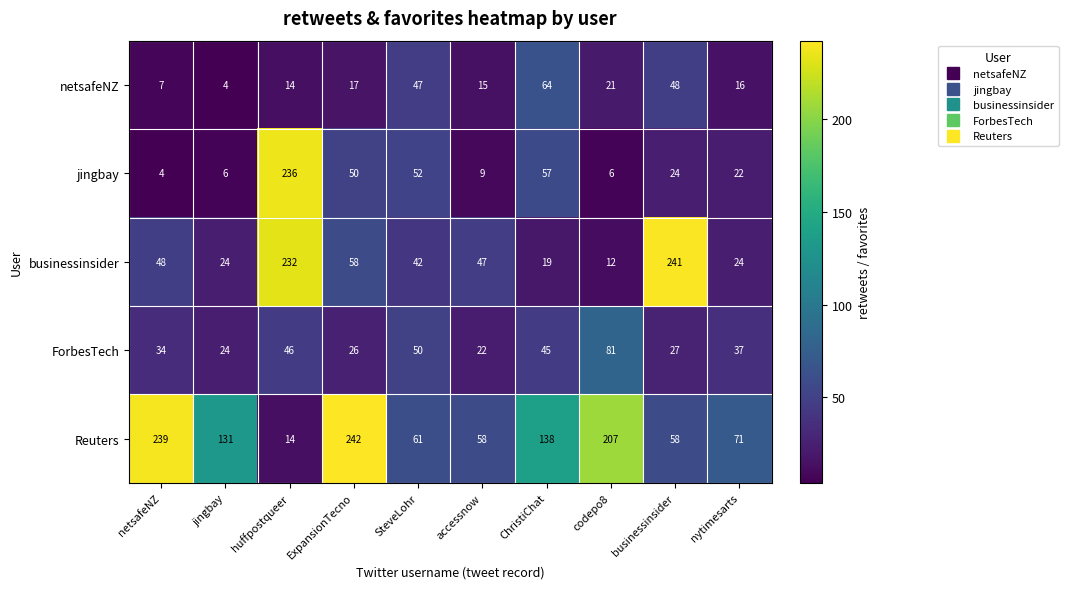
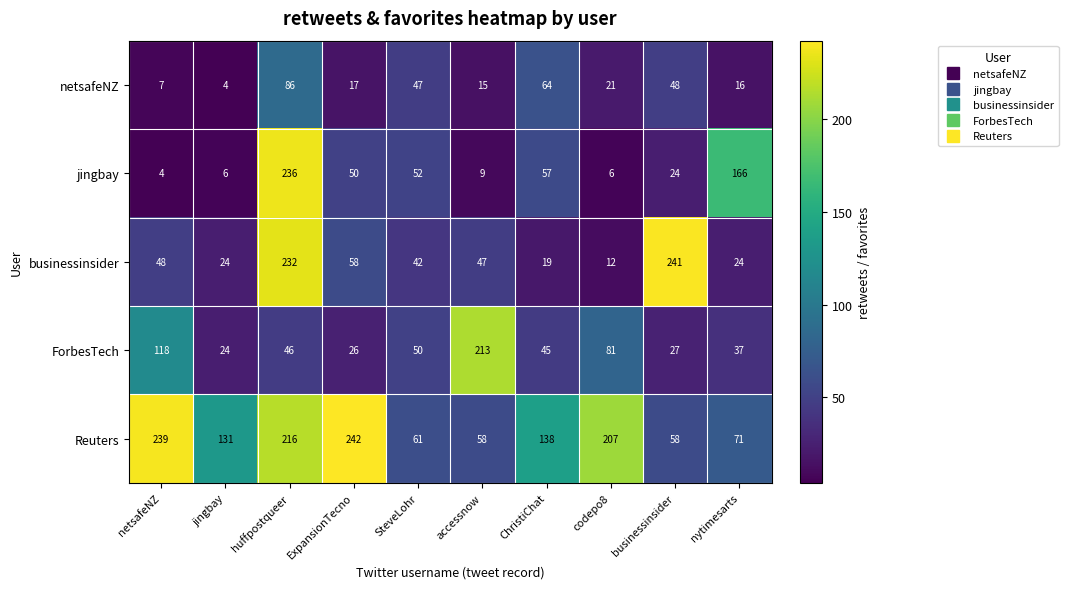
netsafeNZ, huffpostqueer: 14 -> 86
jingbay, nytimesarts: 22 -> 166
ForbesTech, netsafeNZ: 34 -> 118
ForbesTech, accessnow: 22 -> 213
Reuters, huffpostqueer: 14 -> 216
